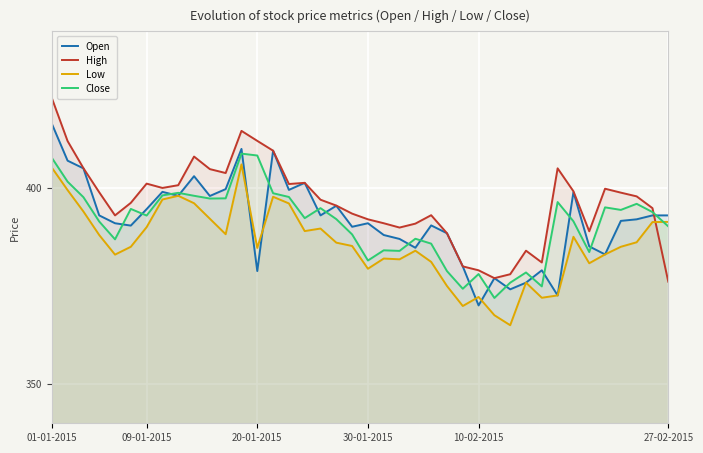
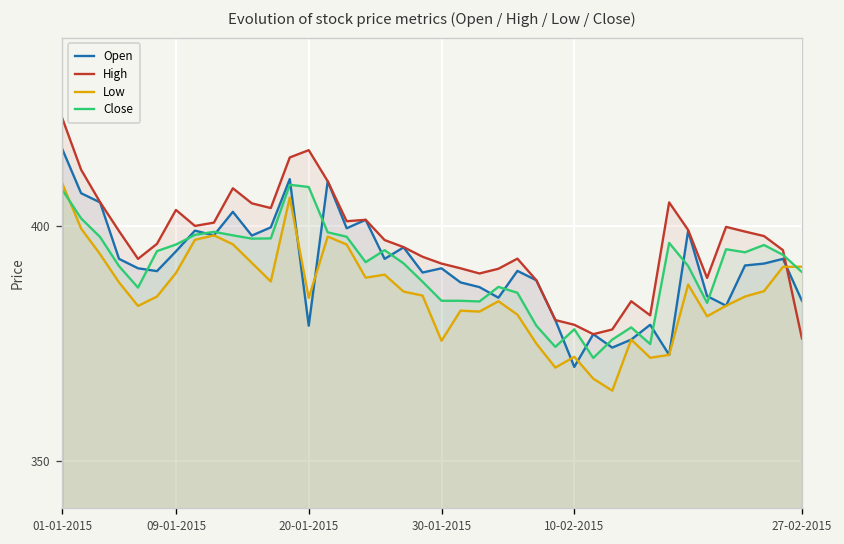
Low, 01-01-2015: 405 -> 409
High, 09-01-2015: 401 -> 403
Close, 09-01-2015: 393 -> 396
High, 20-01-2015: 412 -> 416
Low, 30-01-2015: 379 -> 376
Close, 30-01-2015: 382 -> 384
Open, 27-02-2015: 393 -> 384
